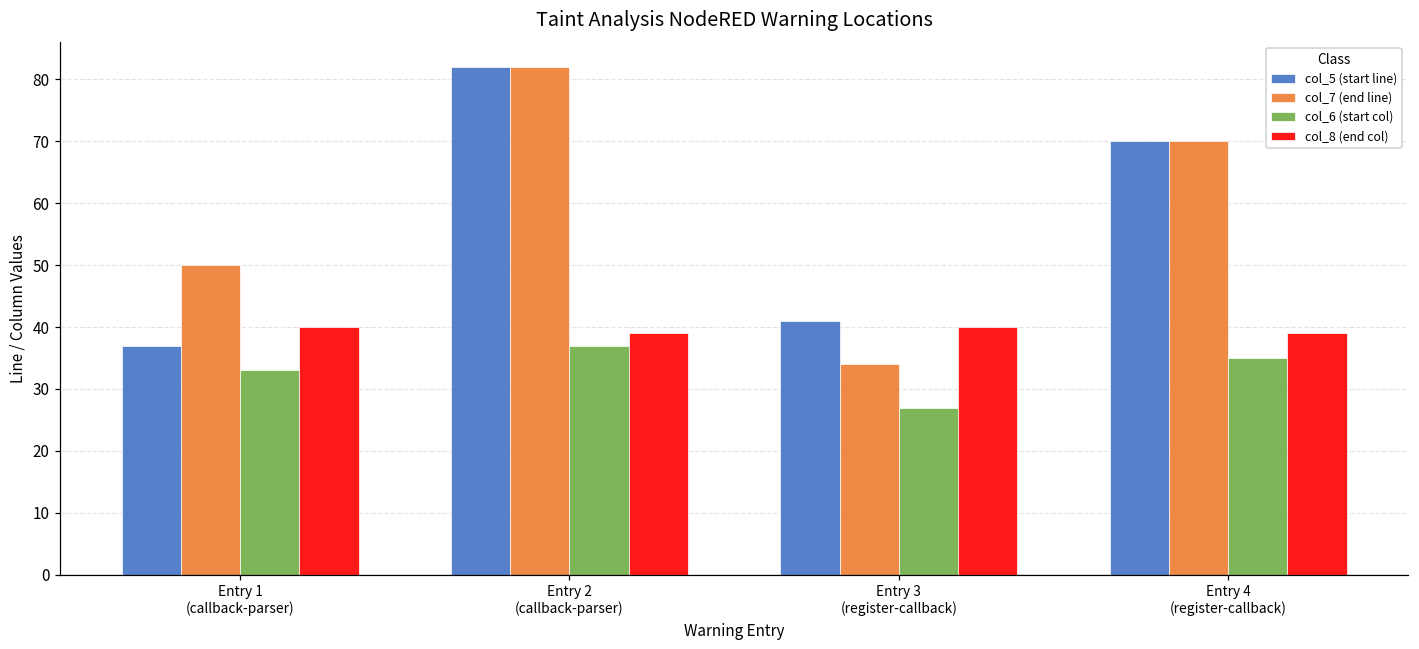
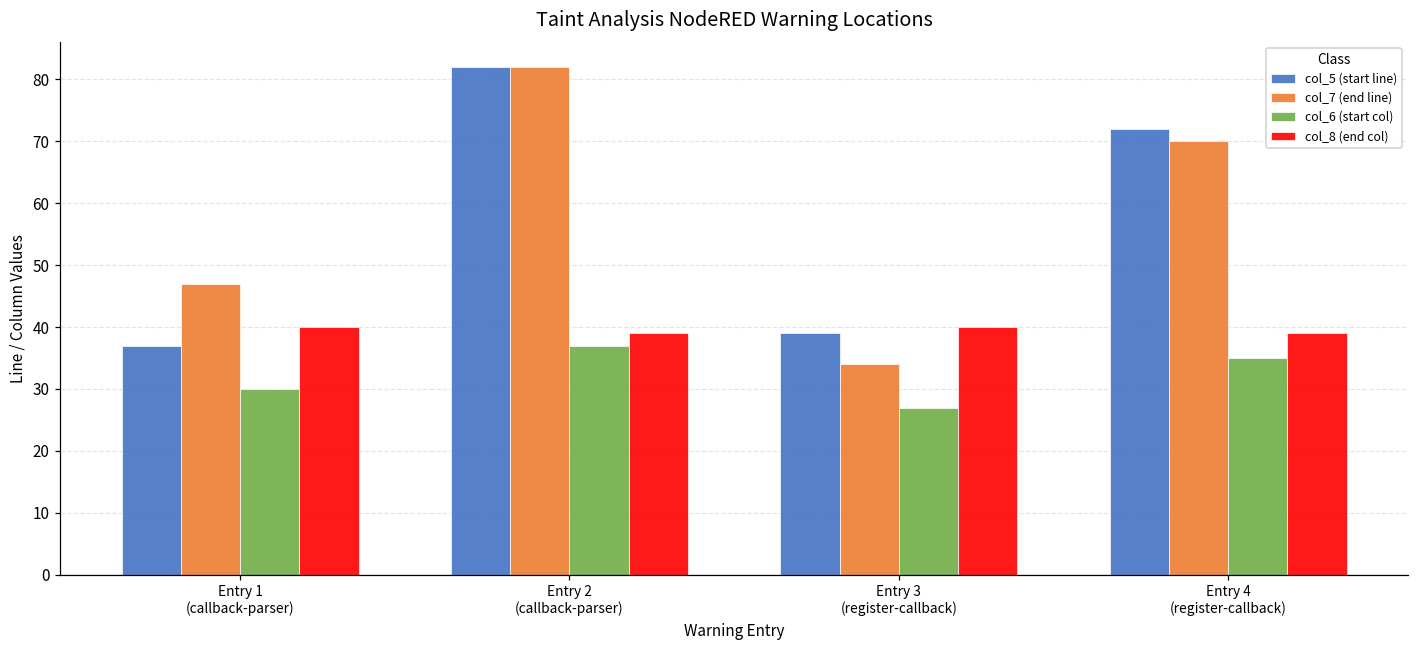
col_7 (end line), Entry 1 (callback-parser): 50 -> 47
col_6 (start col), Entry 1 (callback-parser): 33 -> 30
col_5 (start line), Entry 3 (register-callback): 41 -> 39
col_5 (start line), Entry 4 (register-callback): 70 -> 72
